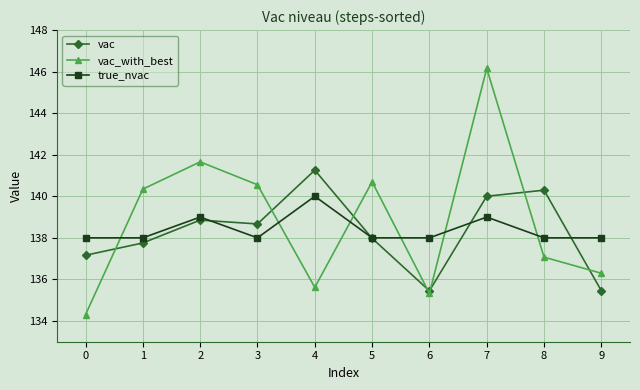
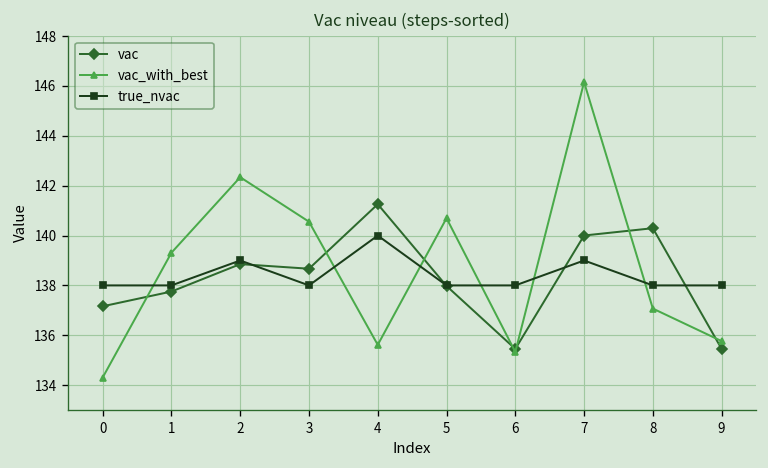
vac_with_best, 1: 140.3 -> 139.3
vac_with_best, 2: 141.7 -> 142.3
vac_with_best, 9: 136.3 -> 135.8
